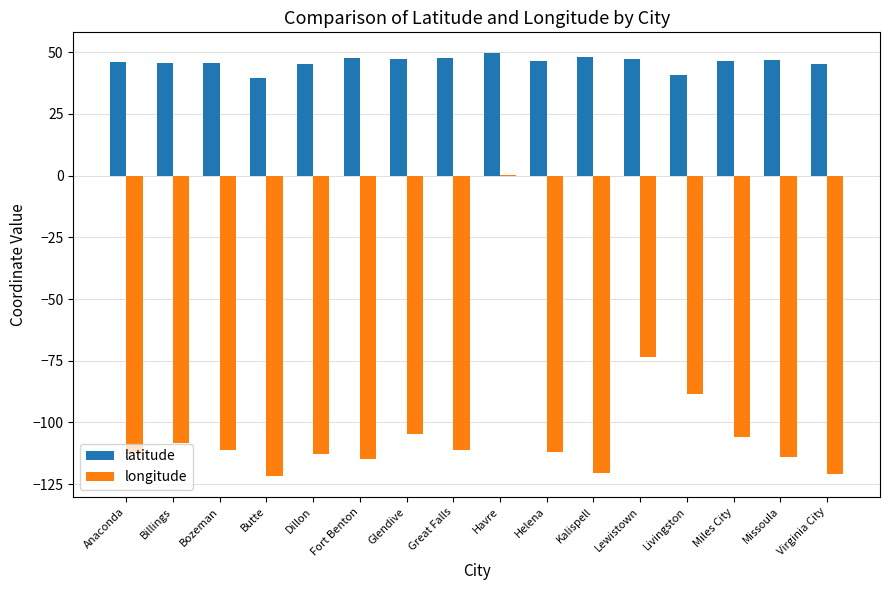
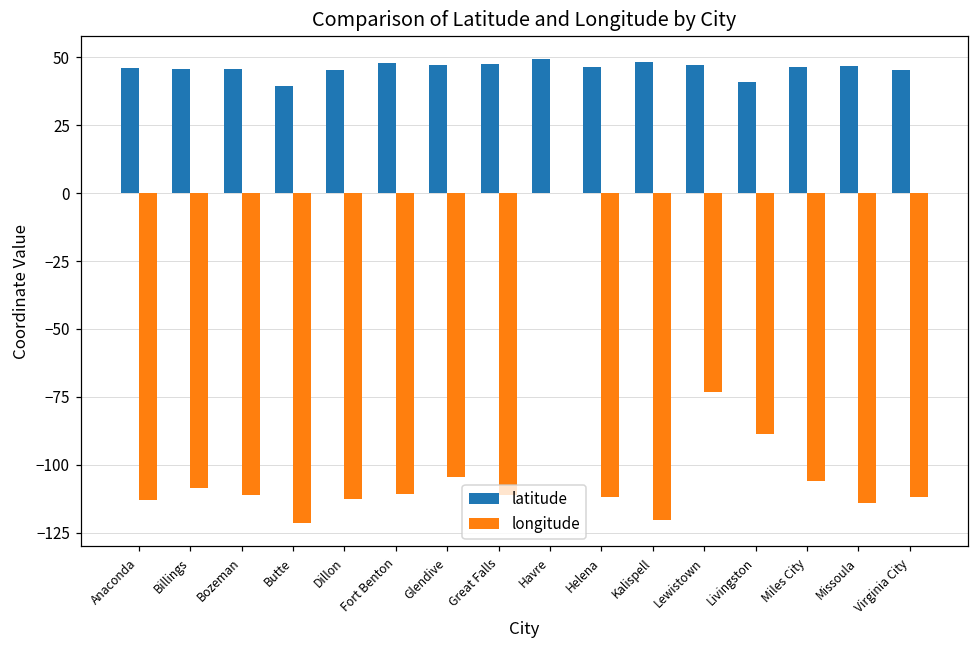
longitude, Fort Benton: -115 -> -111
longitude, Virginia City: -121 -> -112
